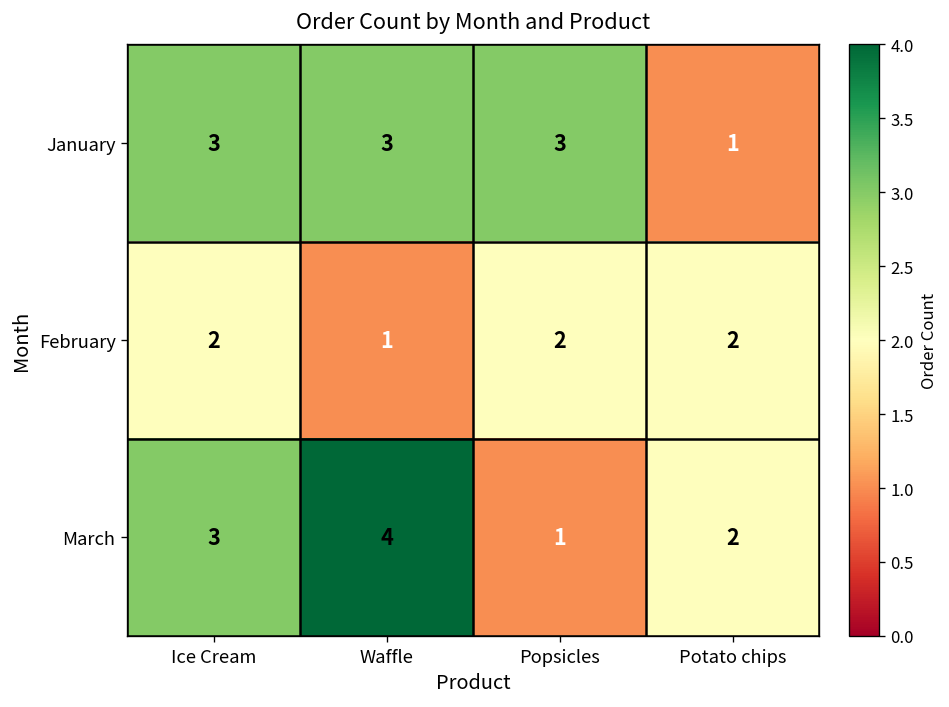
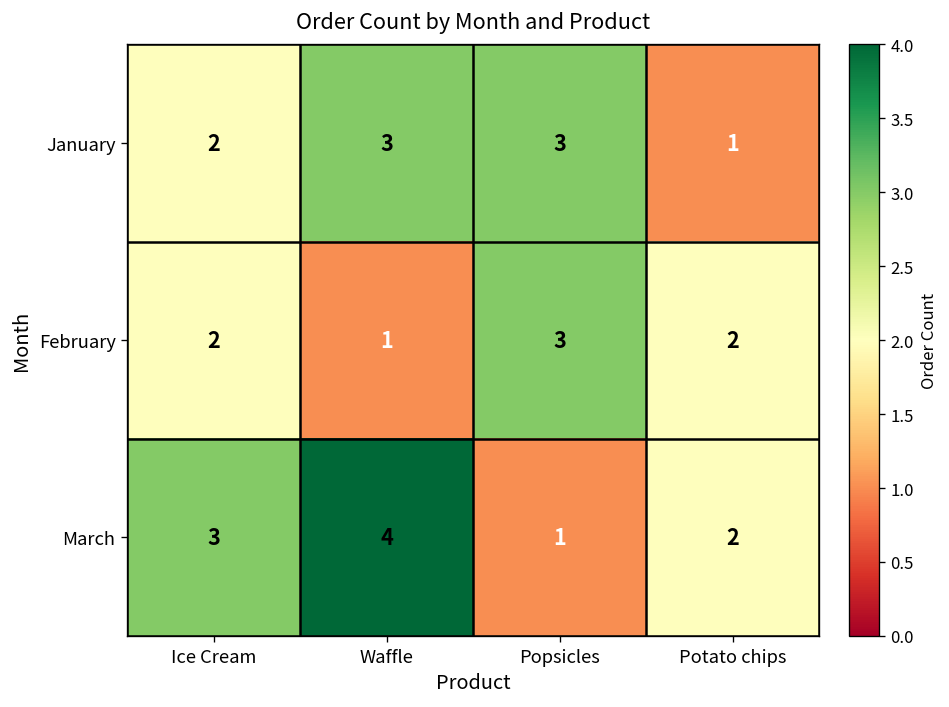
January, Ice Cream: 3 -> 2
February, Popsicles: 2 -> 3
